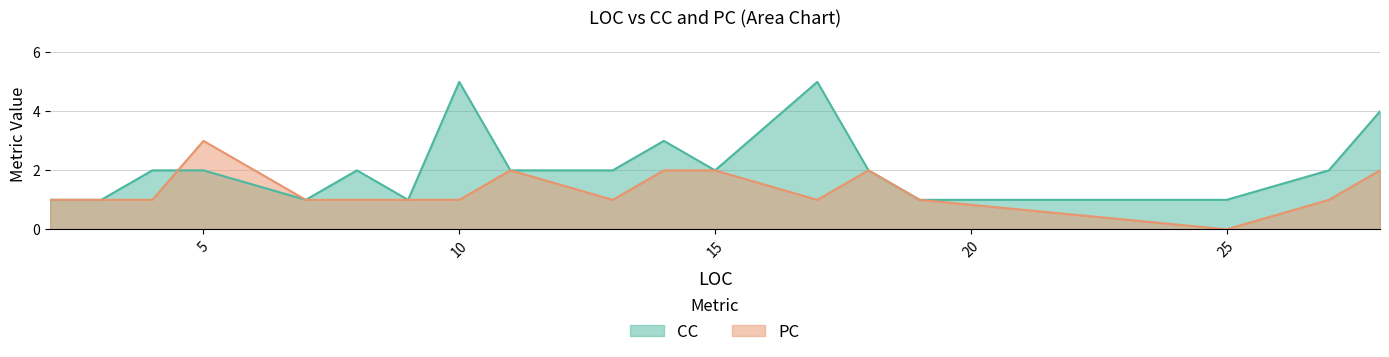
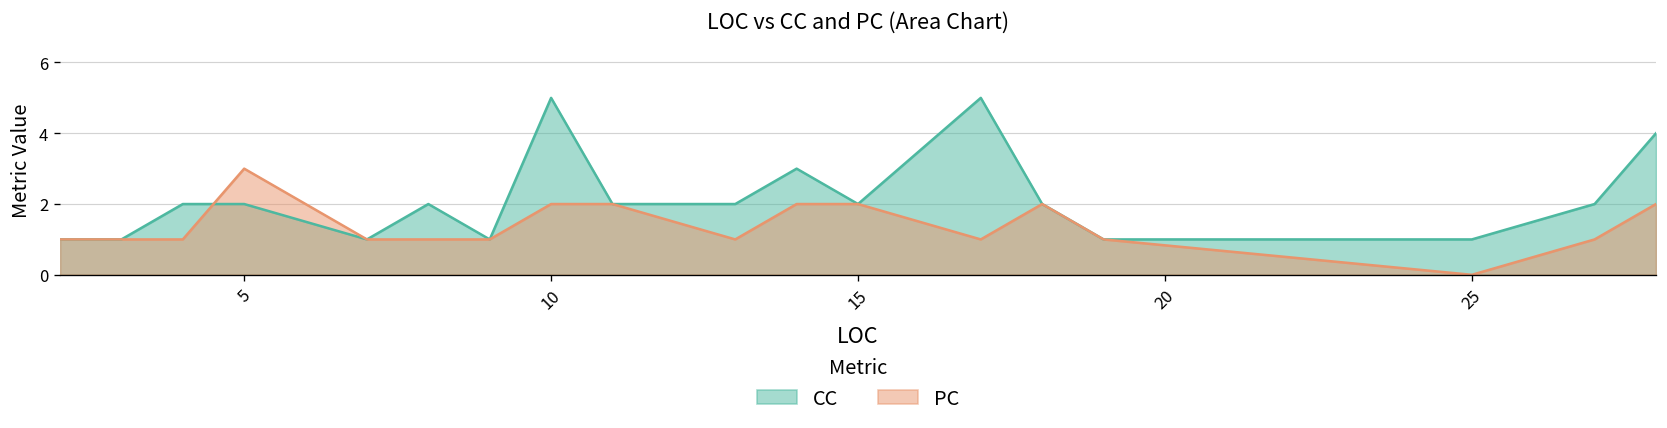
PC, 10: 1 -> 2
